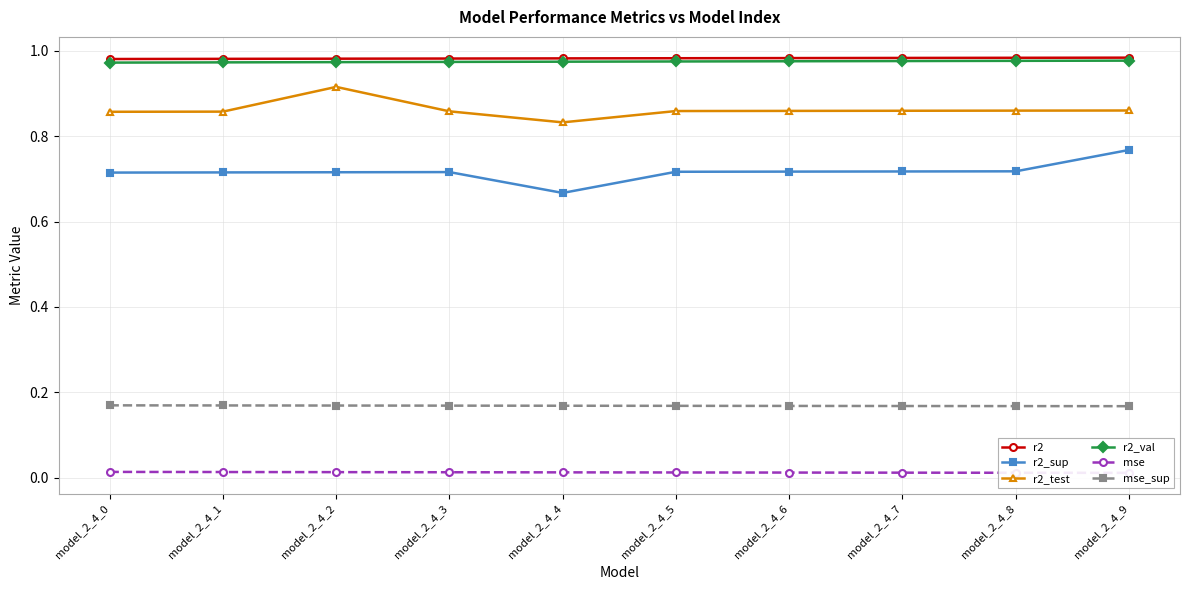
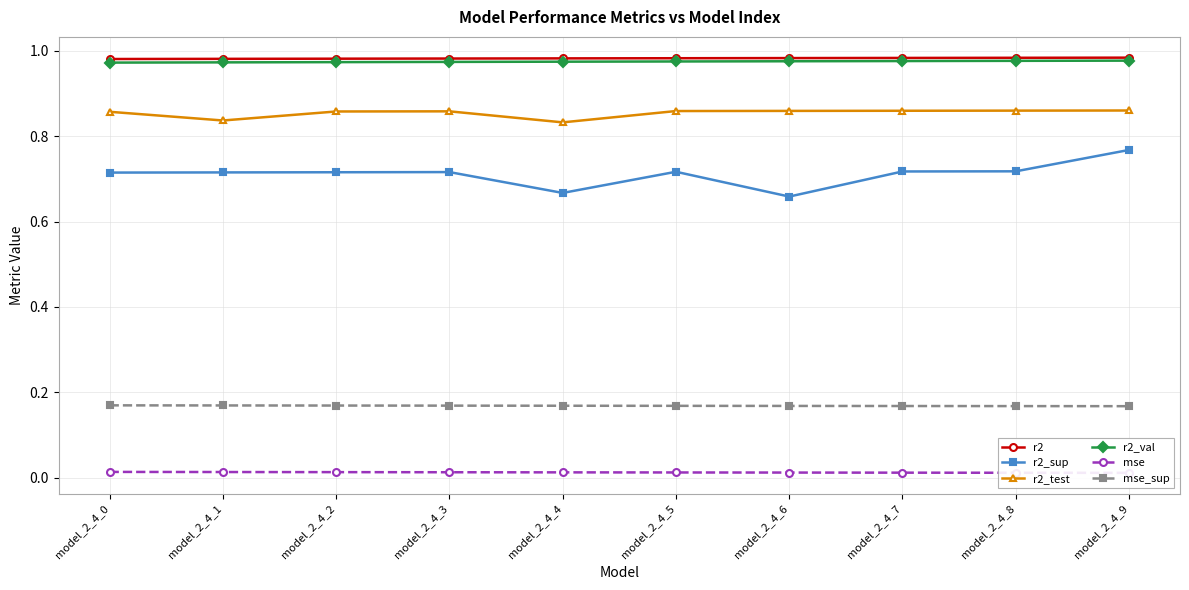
r2_test, model_2_4_1: 0.86 -> 0.84
r2_test, model_2_4_2: 0.92 -> 0.86
r2_sup, model_2_4_6: 0.72 -> 0.66
